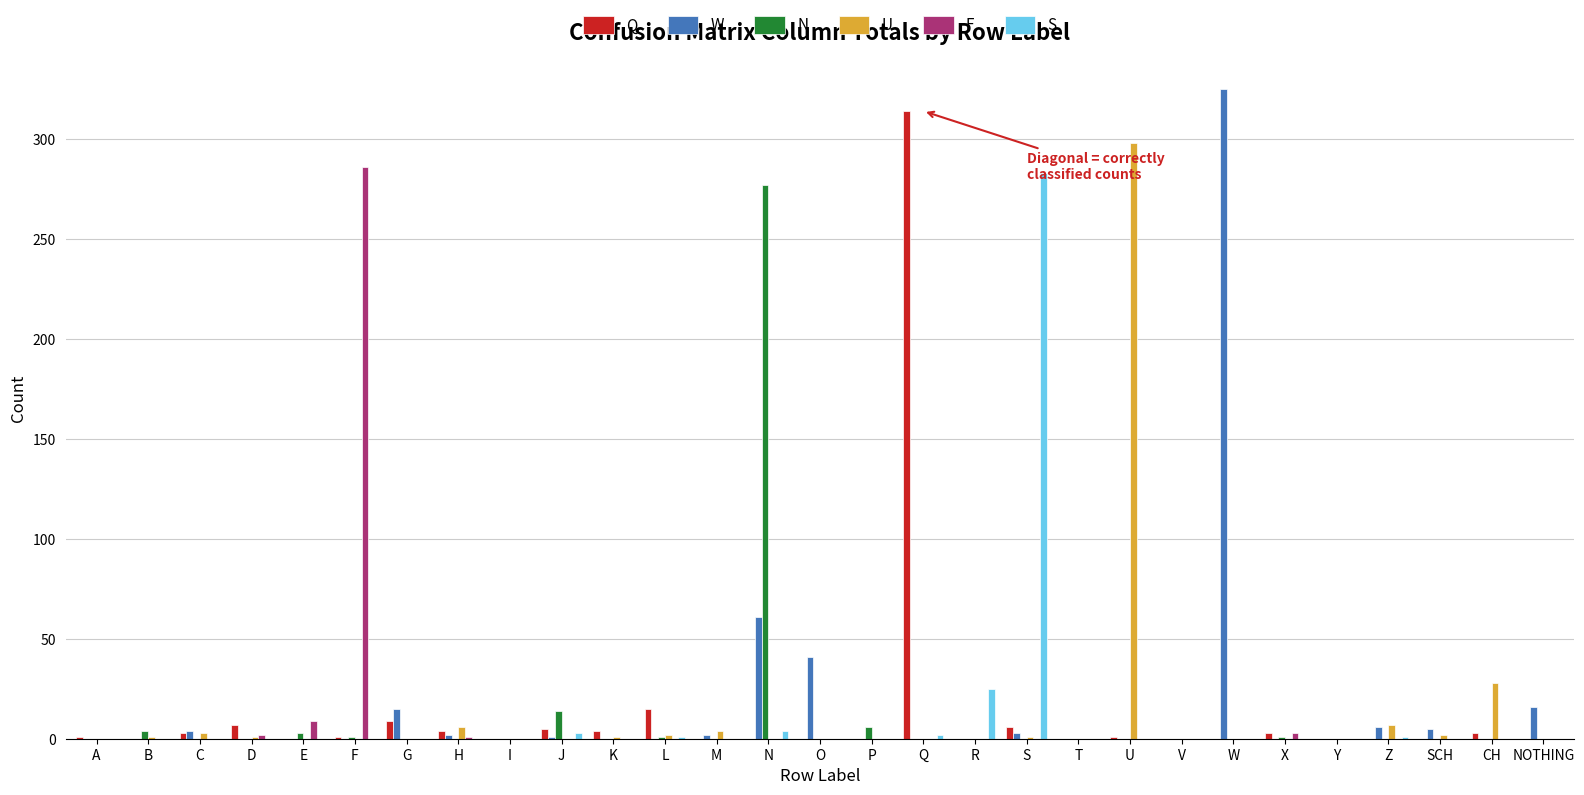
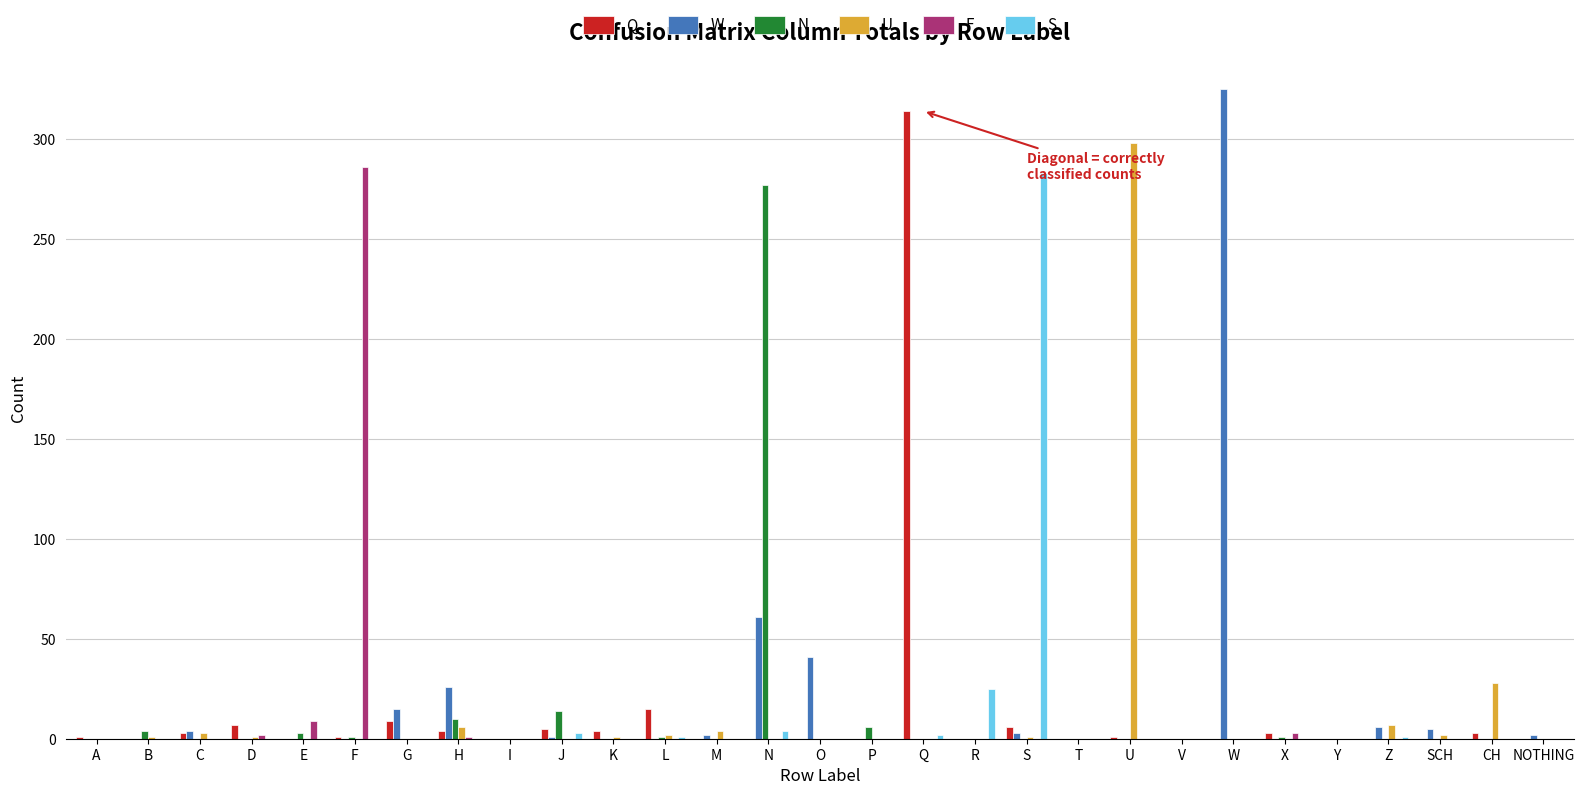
W, H: 2 -> 26
N, H: 0 -> 10
W, NOTHING: 16 -> 2
